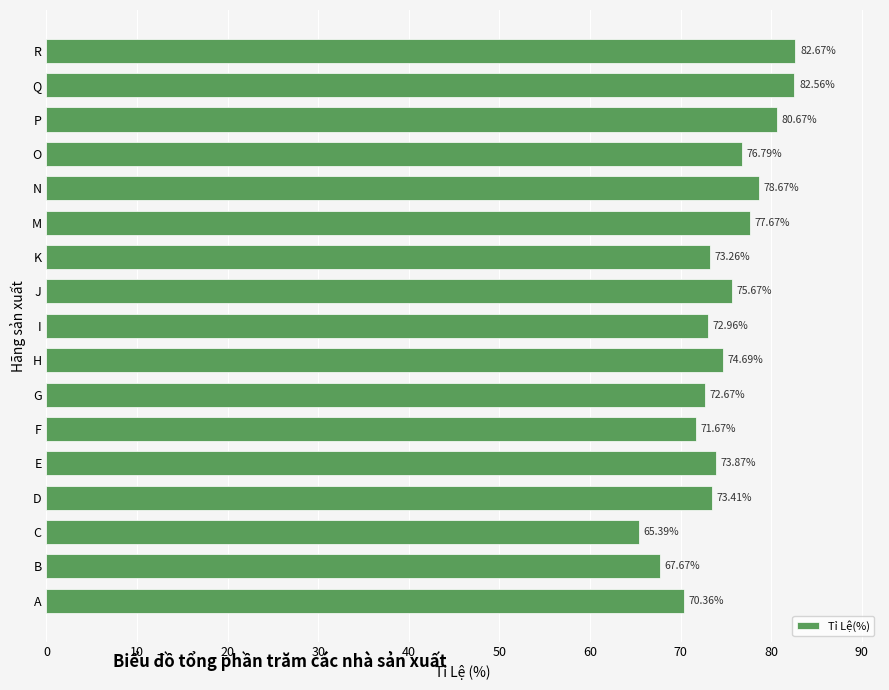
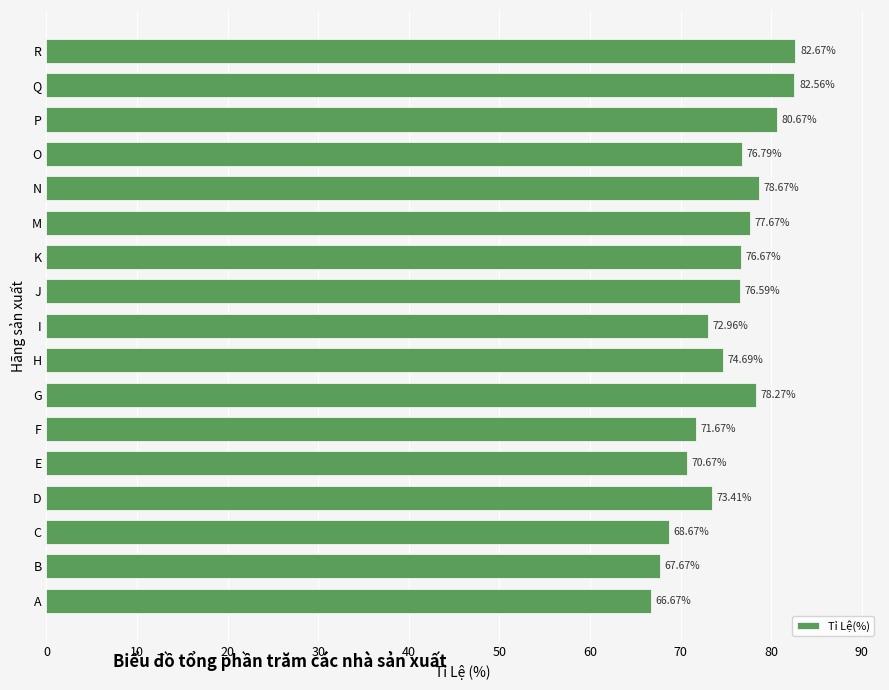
K: 73.26% -> 76.67%
J: 75.67% -> 76.59%
G: 72.67% -> 78.27%
E: 73.87% -> 70.67%
C: 65.39% -> 68.67%
A: 70.36% -> 66.67%
